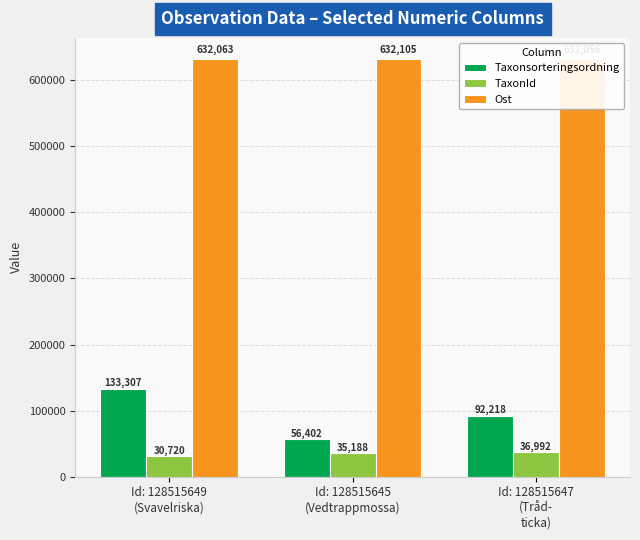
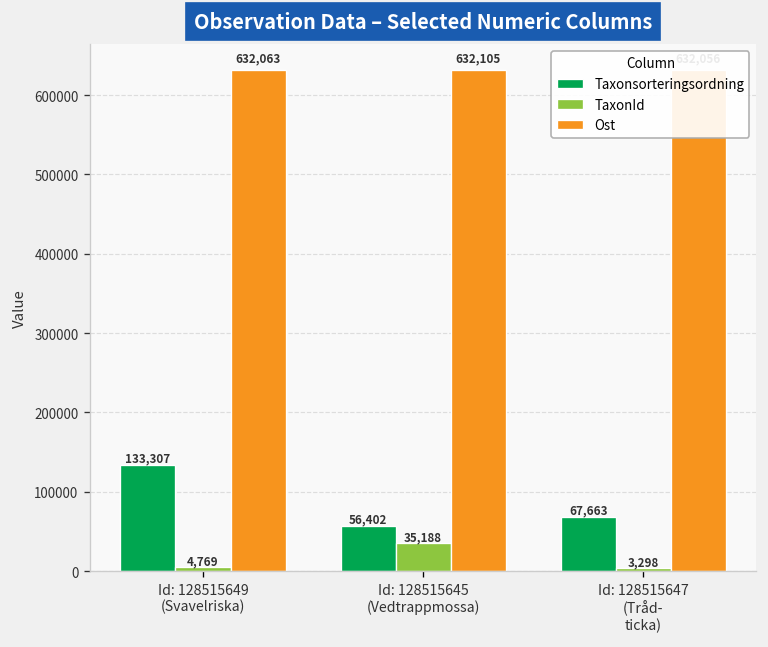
TaxonId, Id: 128515649 (Svavelriska): 30,720 -> 4,769
Taxonsorteringsordning, Id: 128515647 (Tråd- ticka): 92,218 -> 67,663
TaxonId, Id: 128515647 (Tråd- ticka): 36,992 -> 3,298
